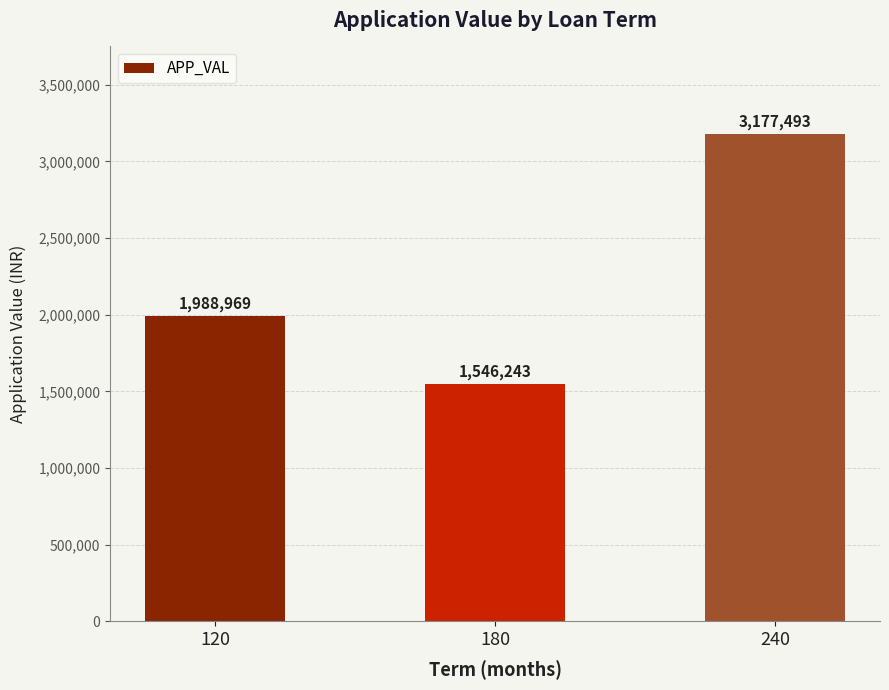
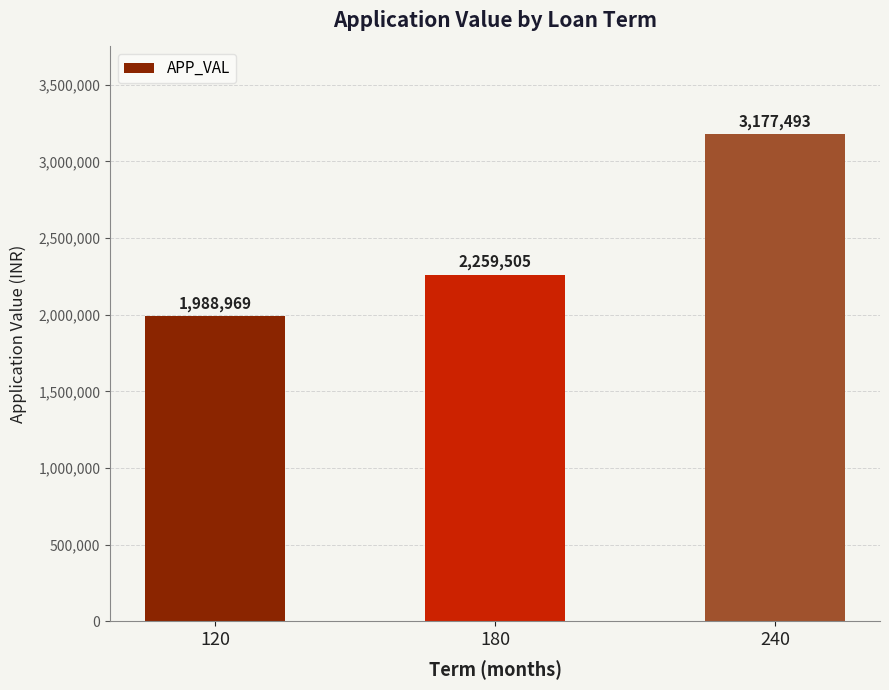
180: 1,546,243 -> 2,259,505
